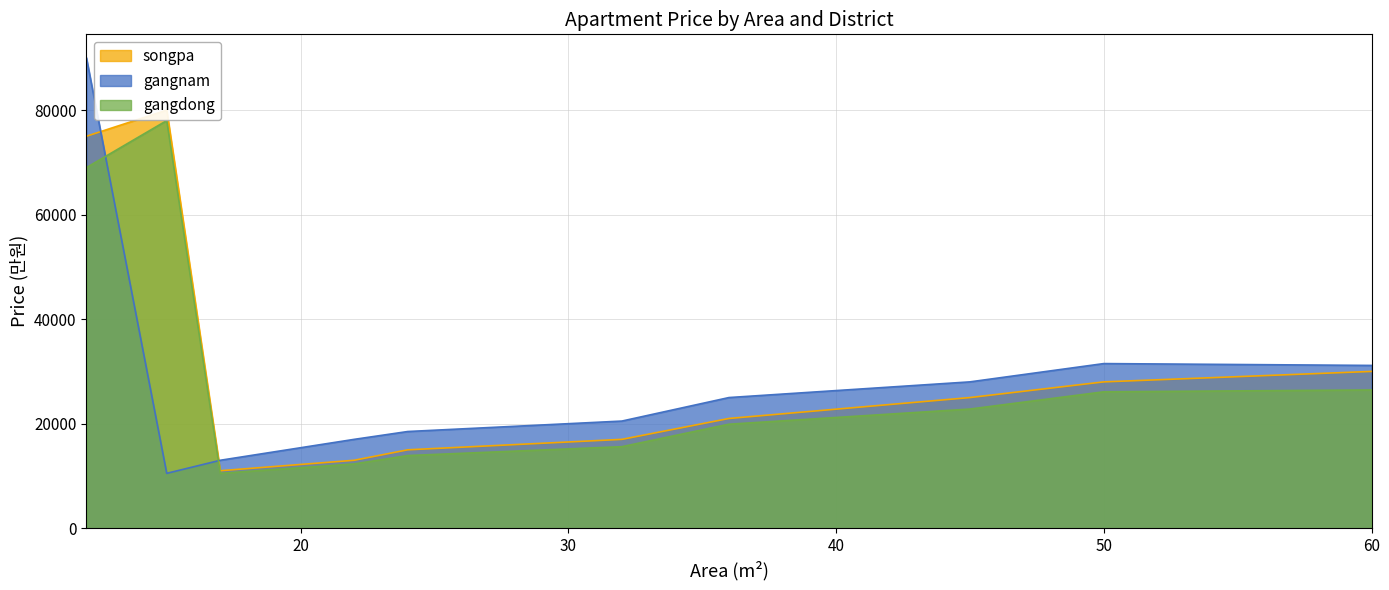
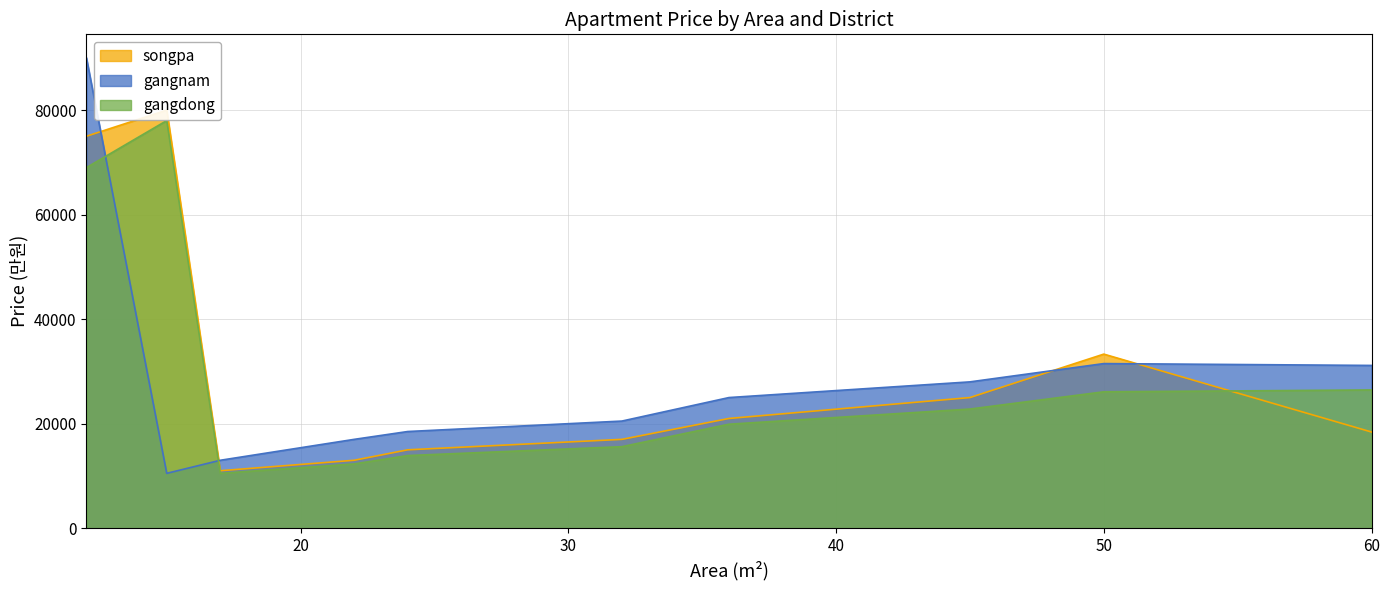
songpa, 50: 28000 -> 33000
songpa, 60: 30000 -> 18000
